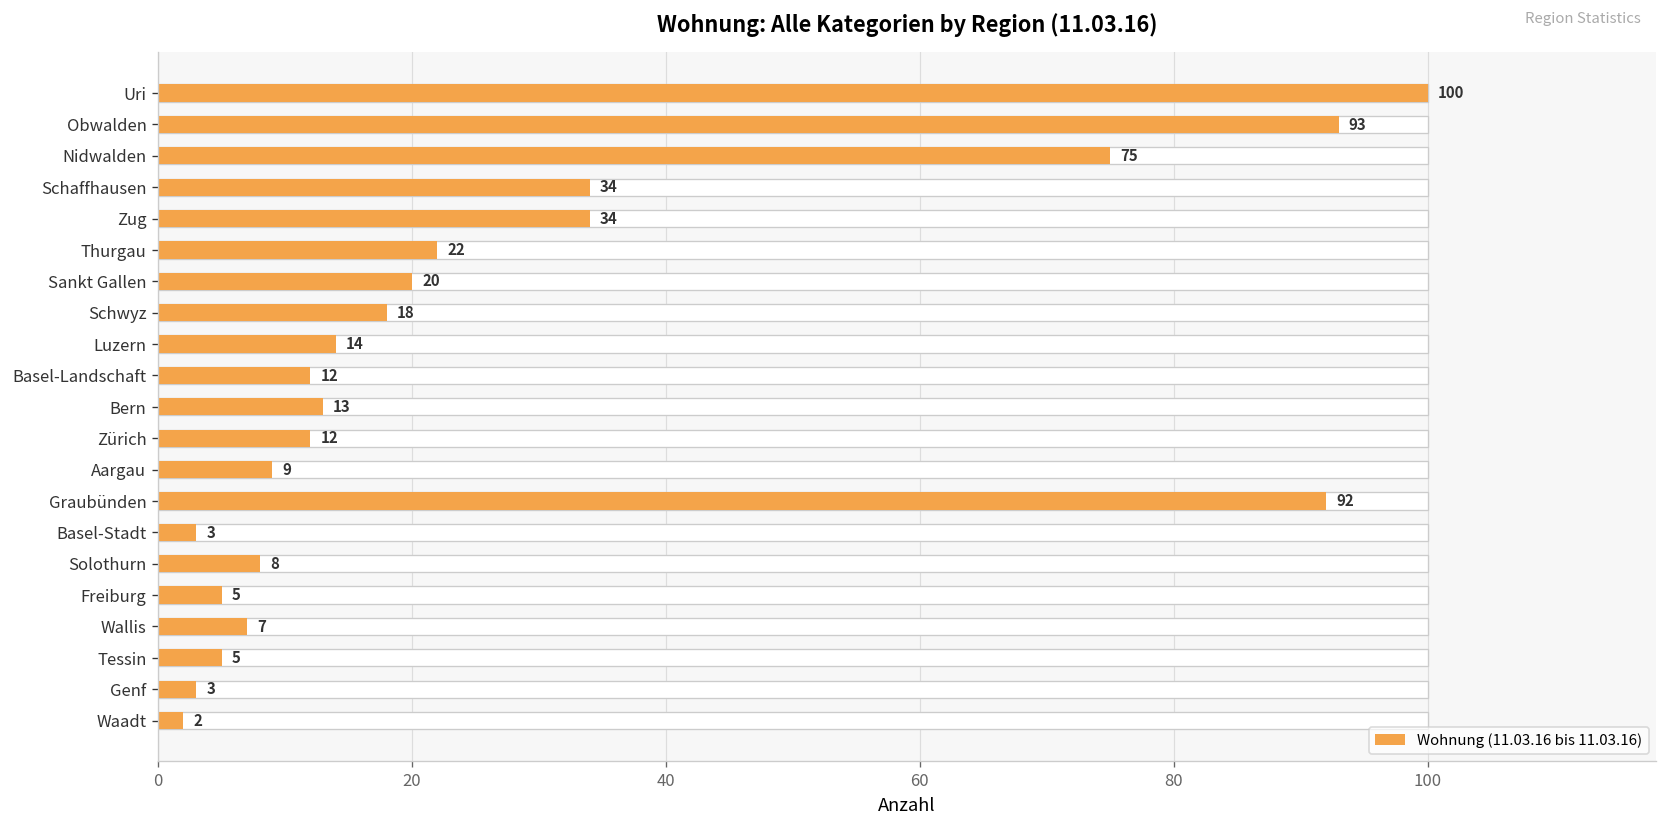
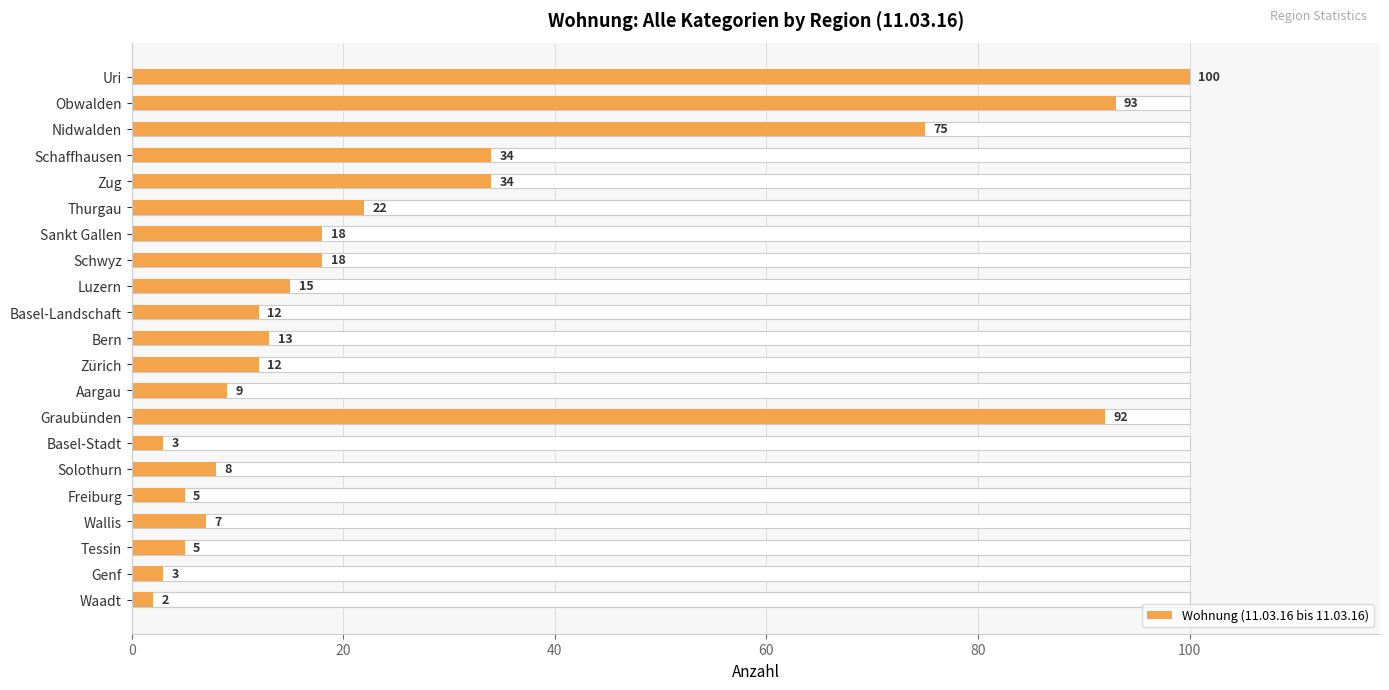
Wohnung (11.03.16 bis 11.03.16), Sankt Gallen: 20 -> 18
Wohnung (11.03.16 bis 11.03.16), Luzern: 14 -> 15
